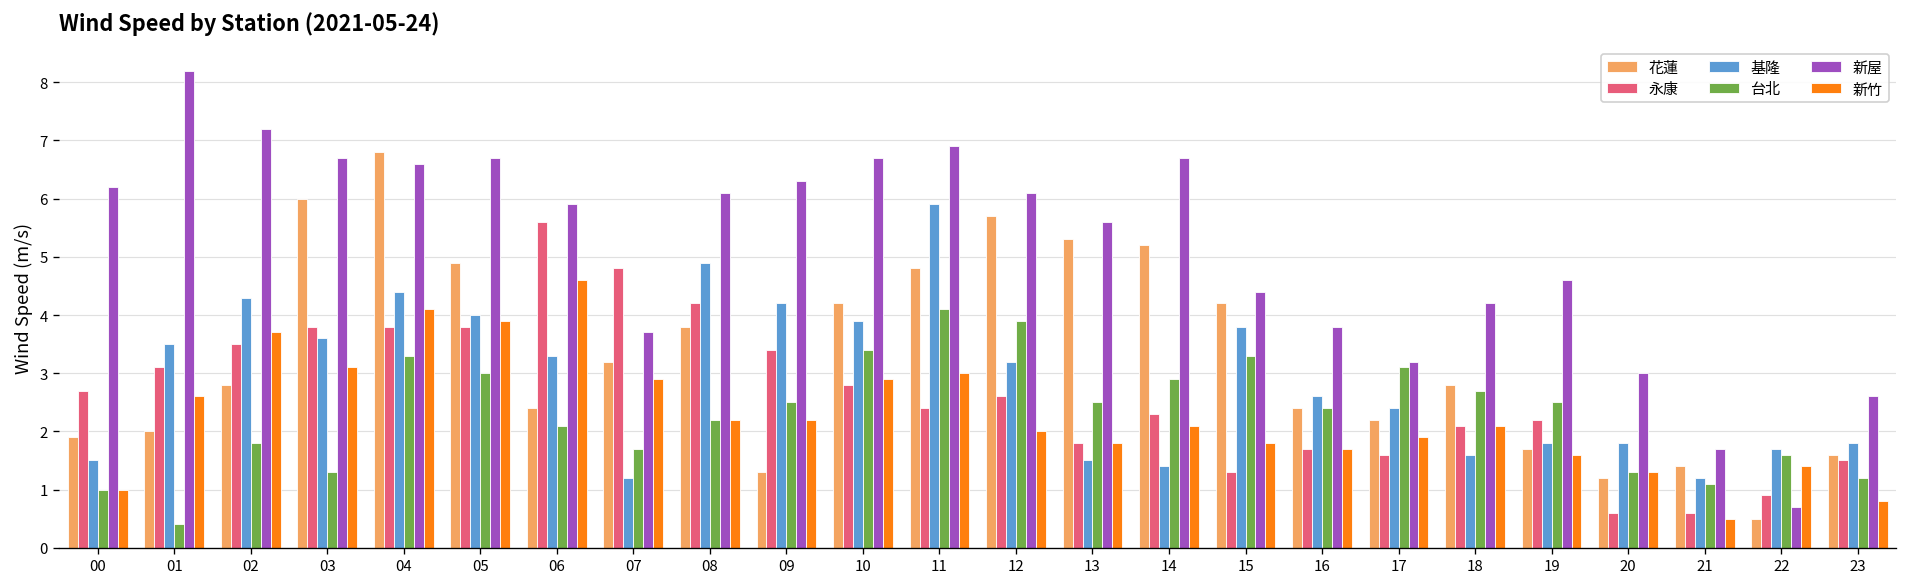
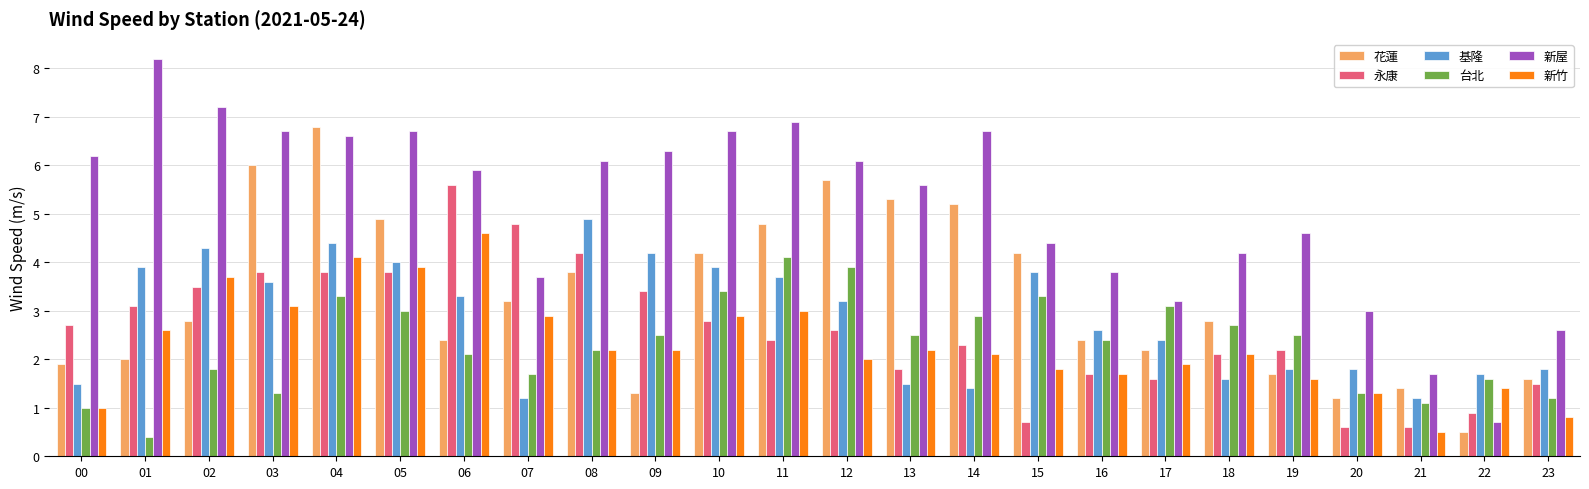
基隆, 01: 3.5 -> 3.9
基隆, 11: 5.9 -> 3.7
新竹, 13: 1.8 -> 2.2
永康, 15: 1.3 -> 0.7
